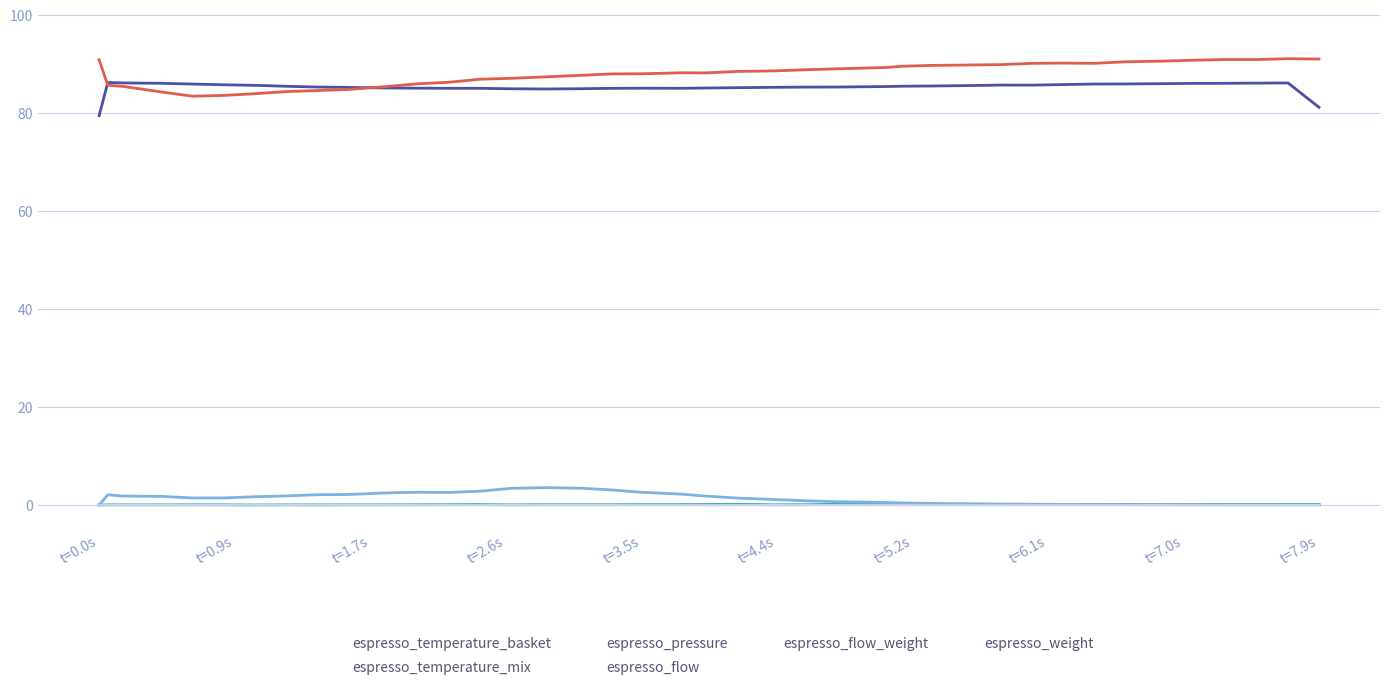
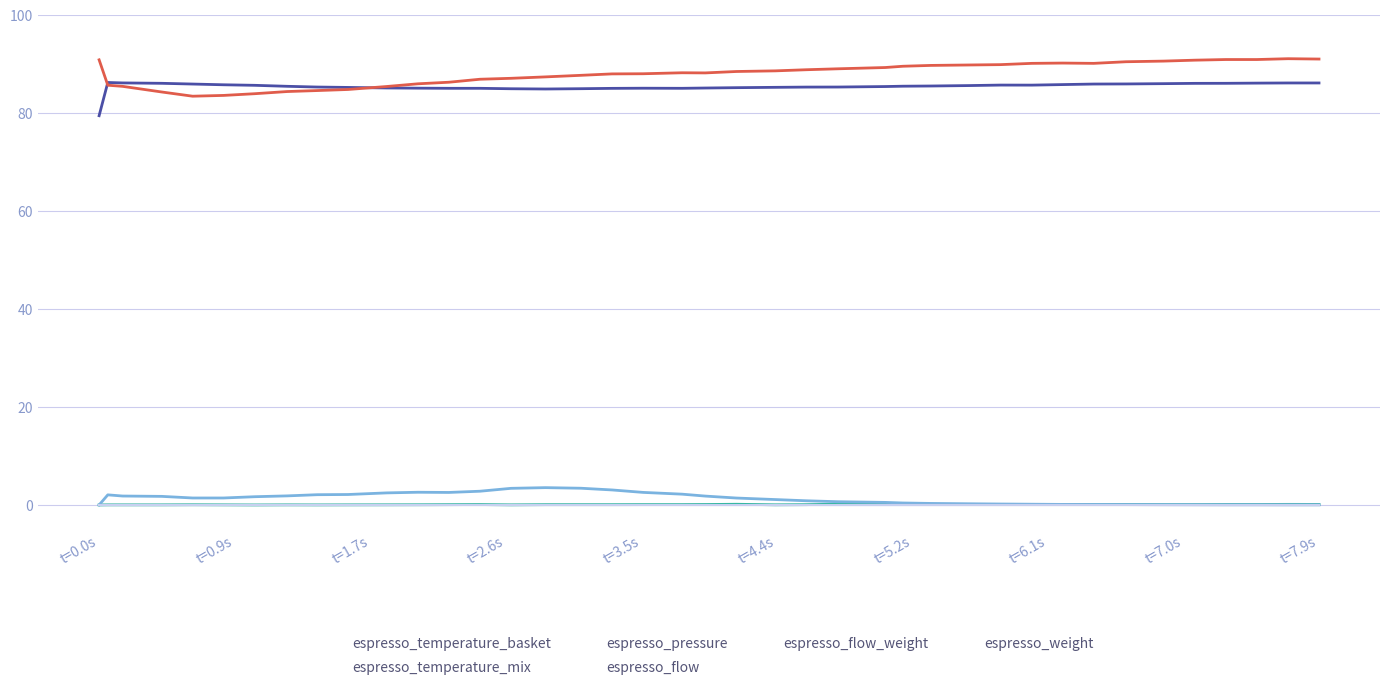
espresso_temperature_basket, t=7.9s: 81 -> 86
